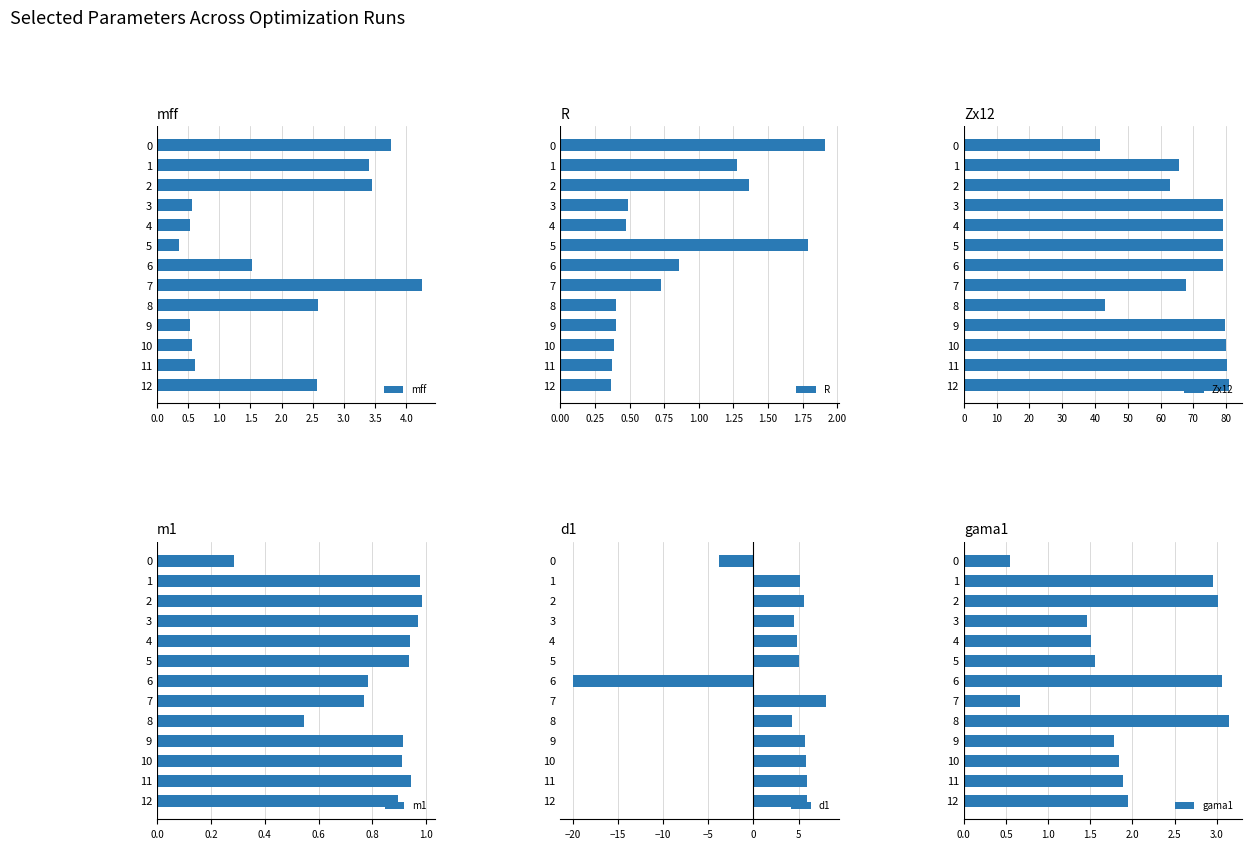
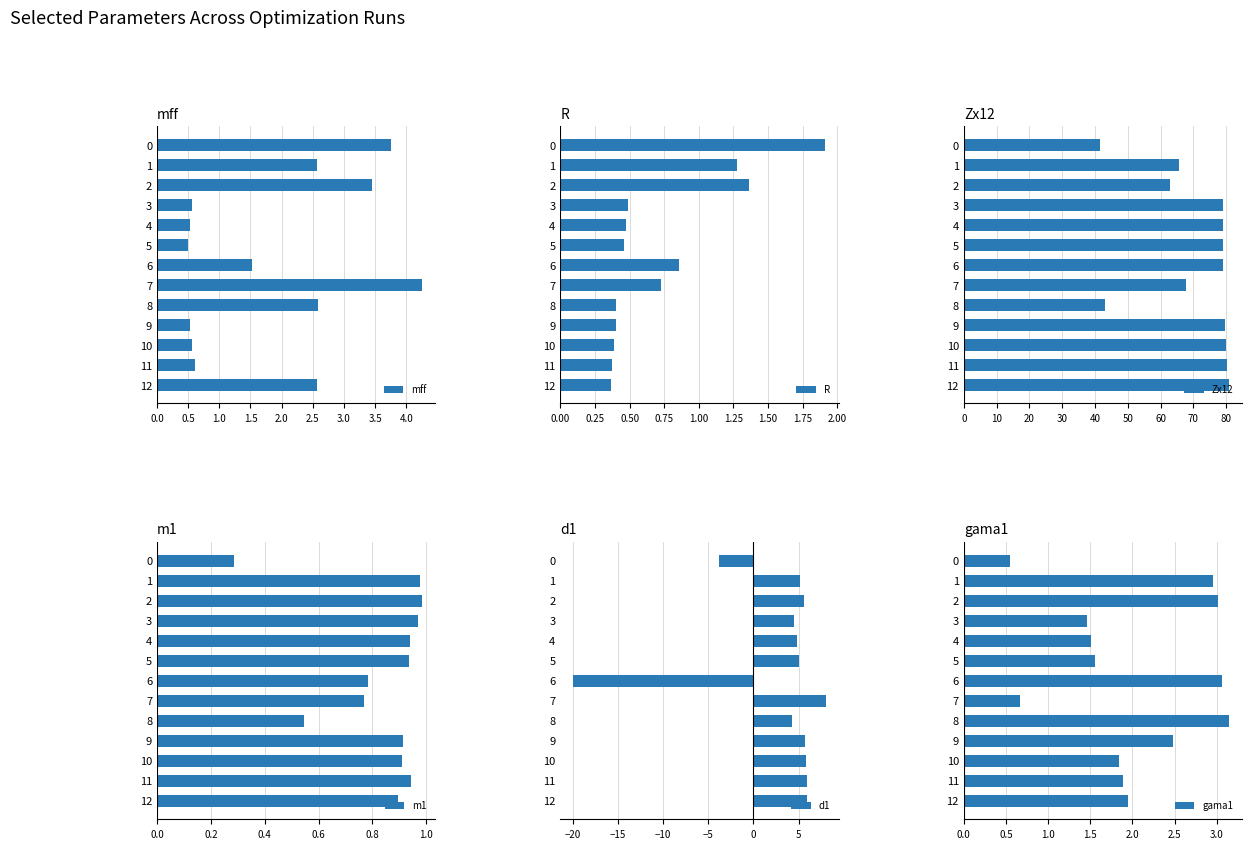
mff, 1: 3.4 -> 2.6
mff, 5: 0.3 -> 0.5
R, 5: 1.79 -> 0.46
gama1, 9: 1.8 -> 2.5
